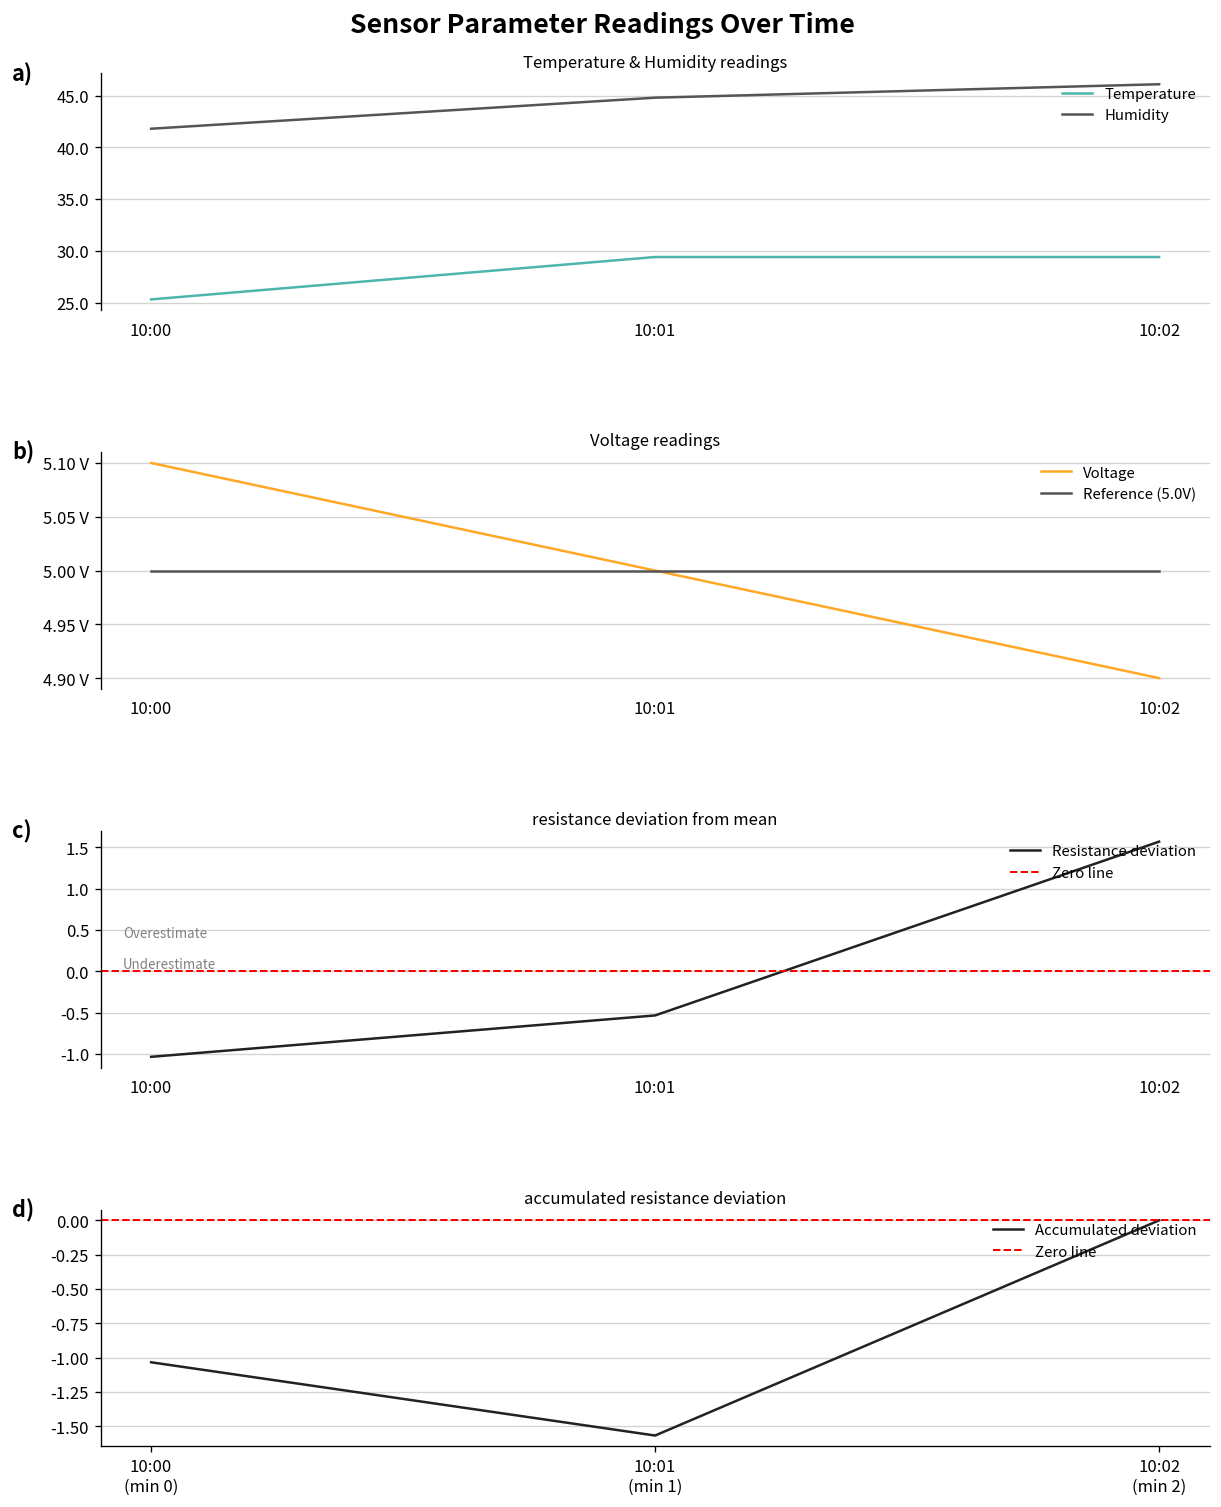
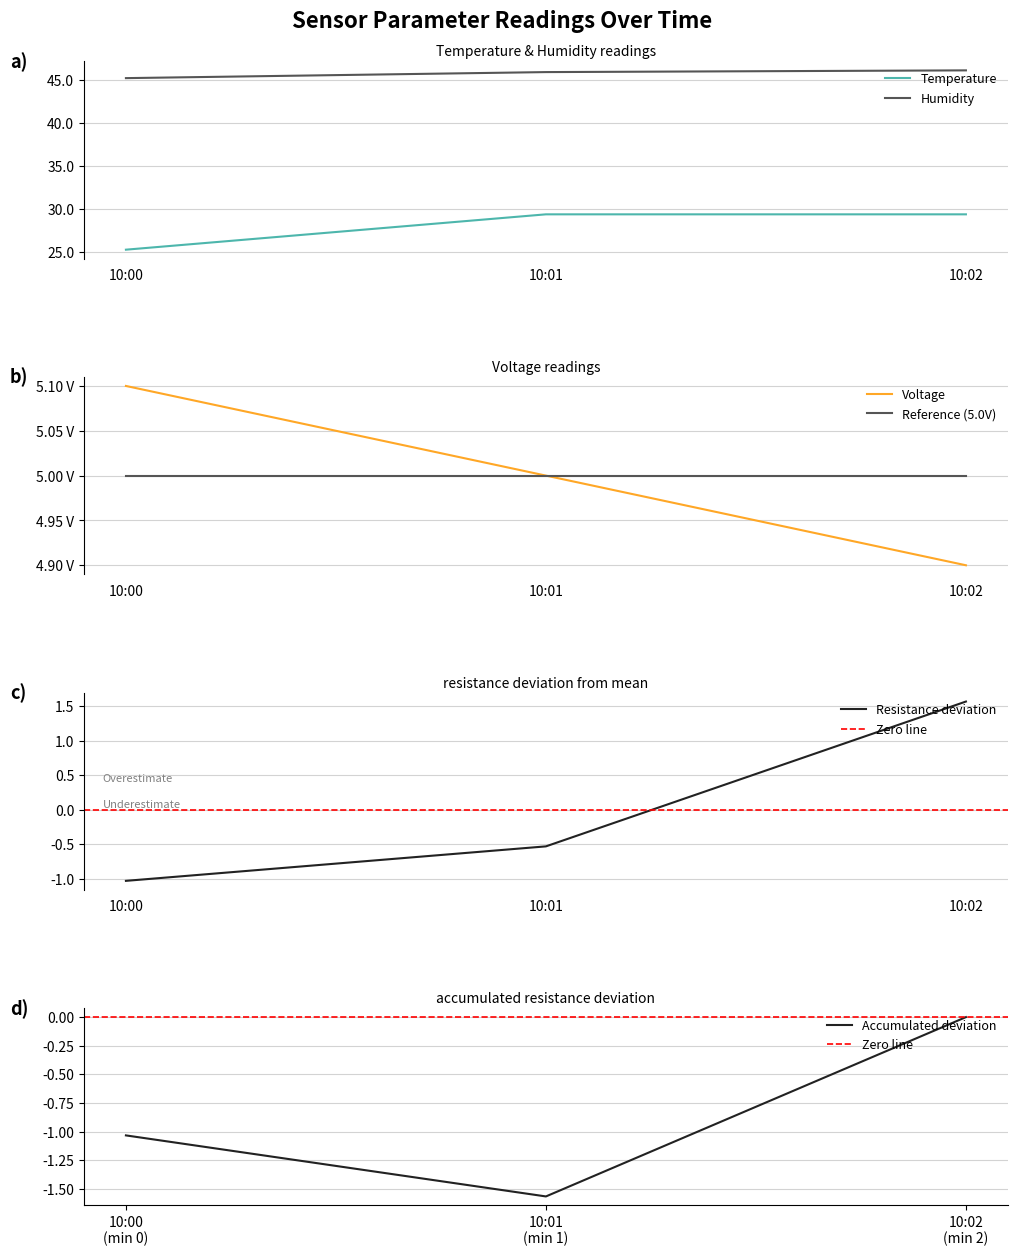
Temperature & Humidity readings, Humidity, 10:00: 42 -> 45
Temperature & Humidity readings, Humidity, 10:01: 45 -> 46
